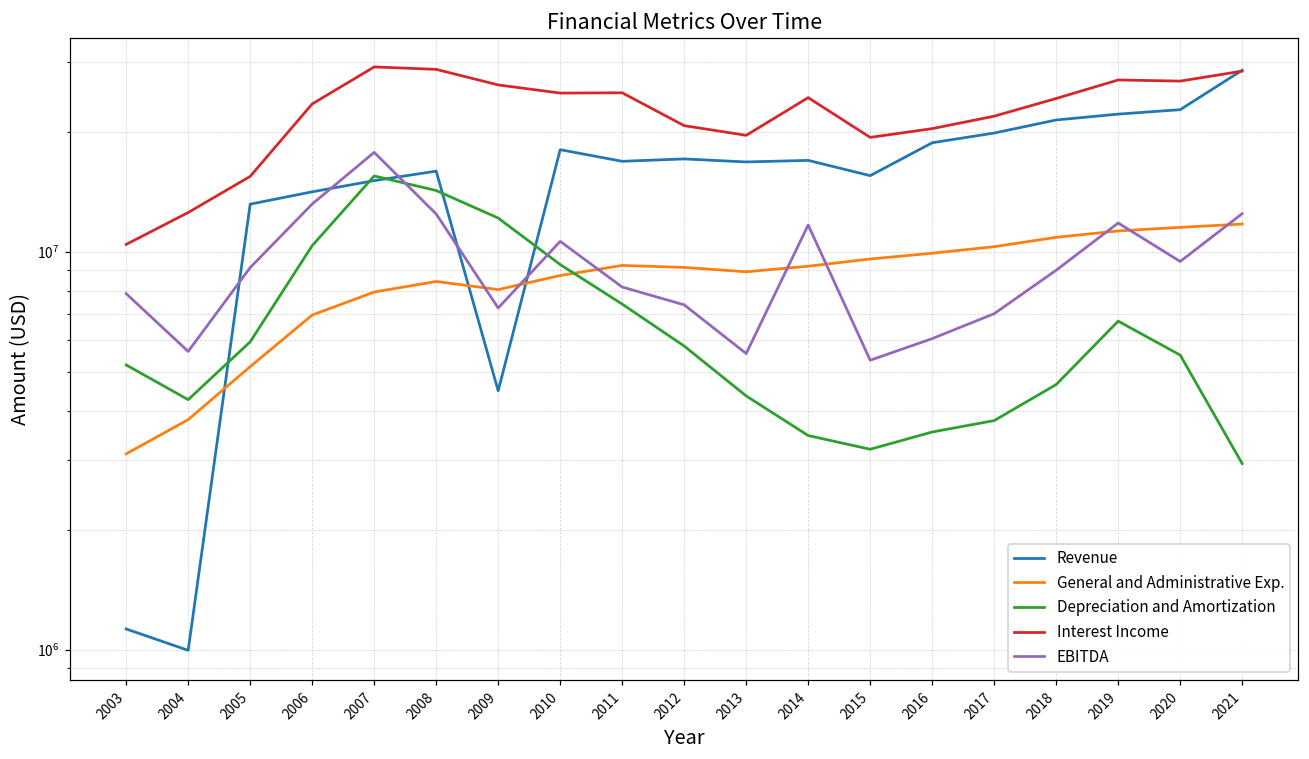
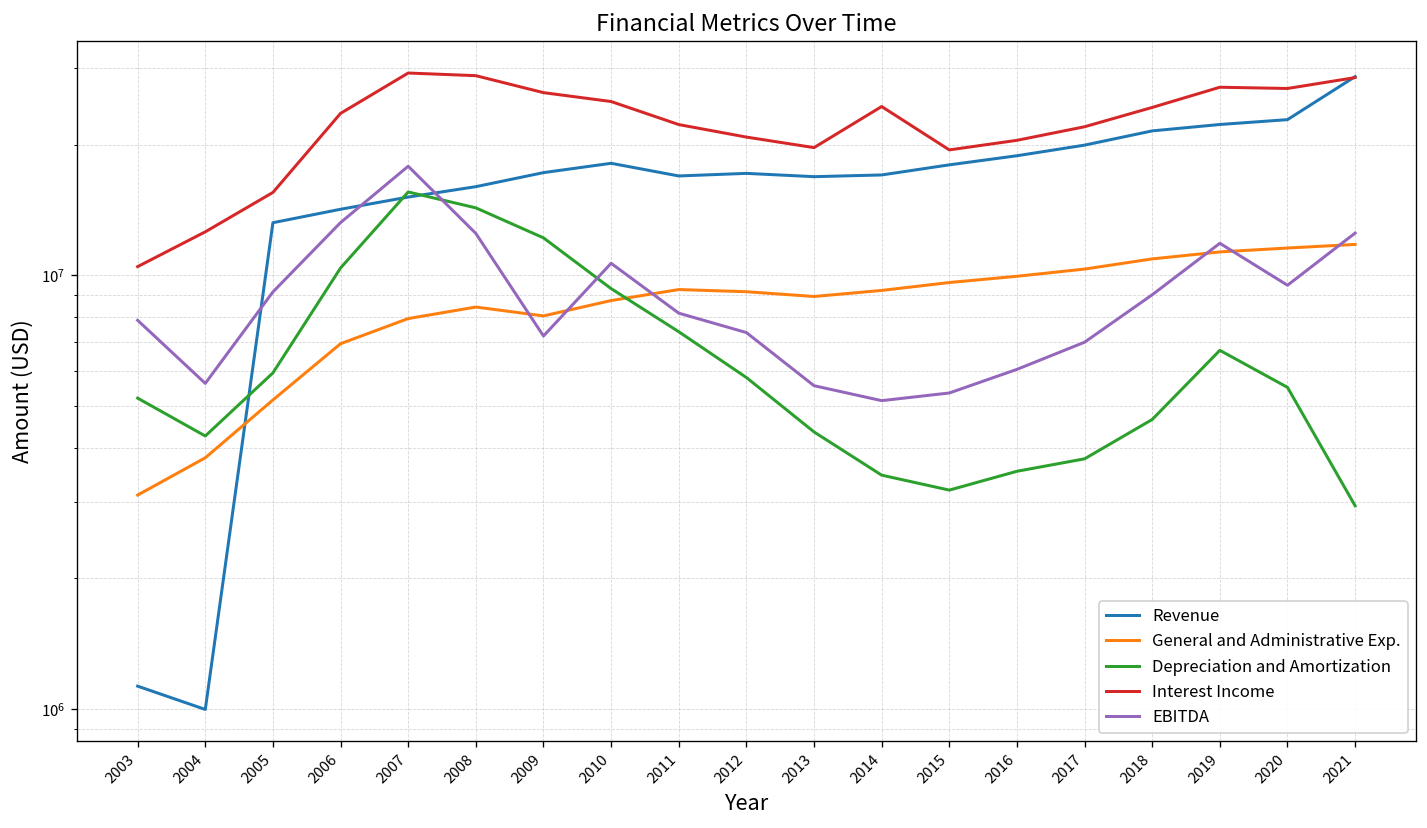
Revenue, 2009: 4500000 -> 17000000
Interest Income, 2011: 25000000 -> 22000000
EBITDA, 2014: 11700000 -> 5100000
Revenue, 2015: 15600000 -> 18000000
